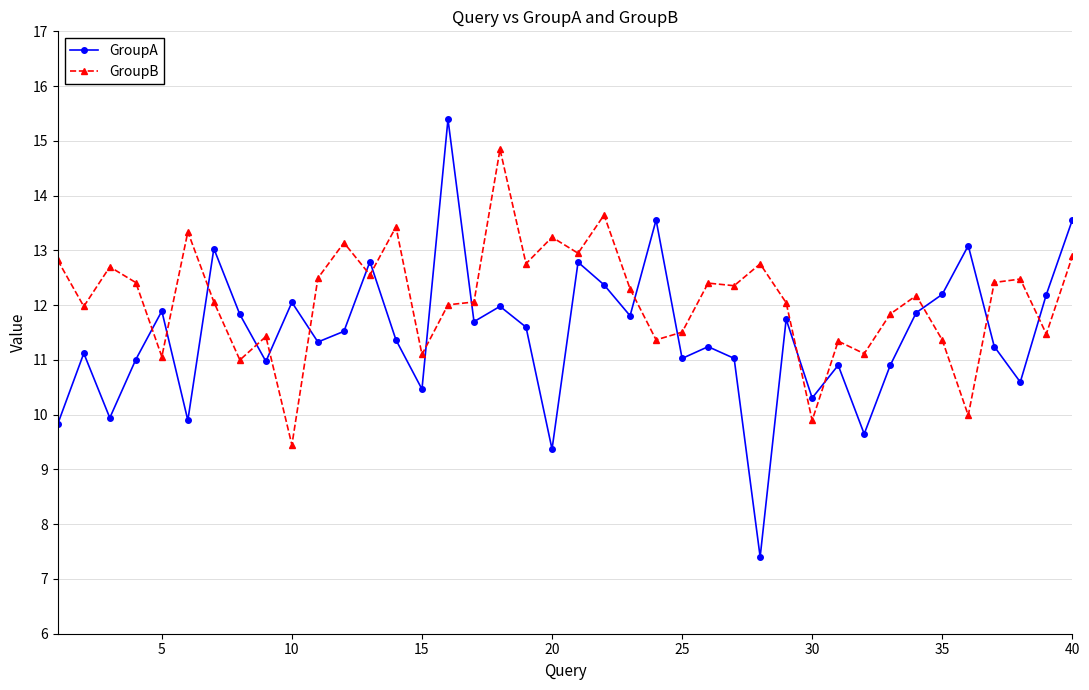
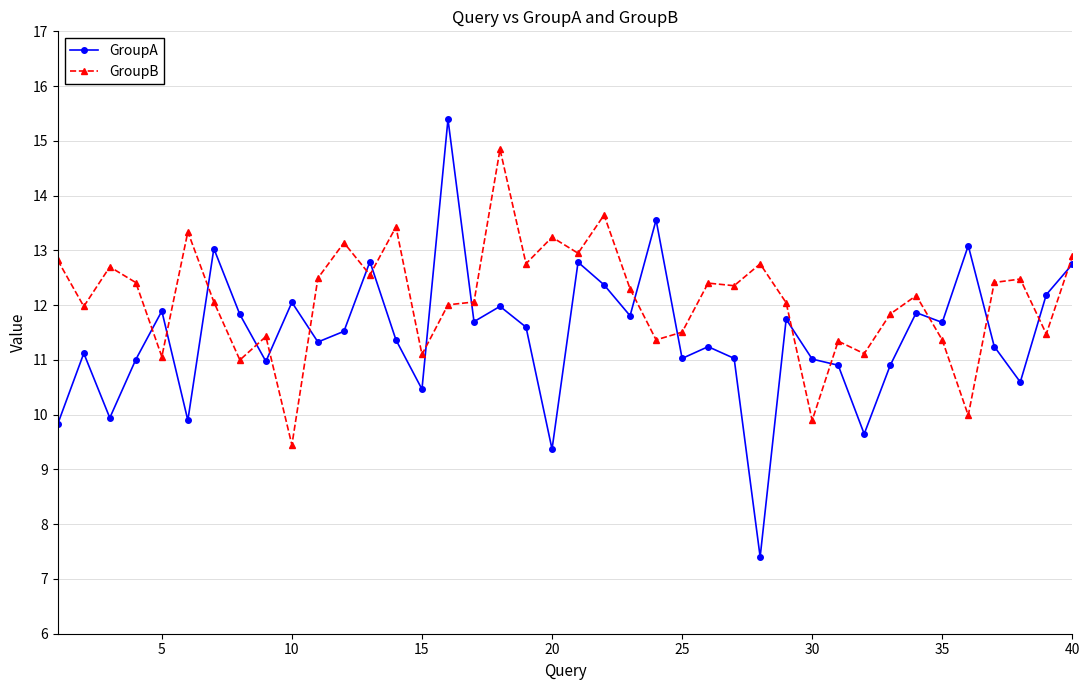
GroupA, 30: 10.3 -> 11.0
GroupA, 35: 12.2 -> 11.7
GroupA, 40: 13.6 -> 12.7
